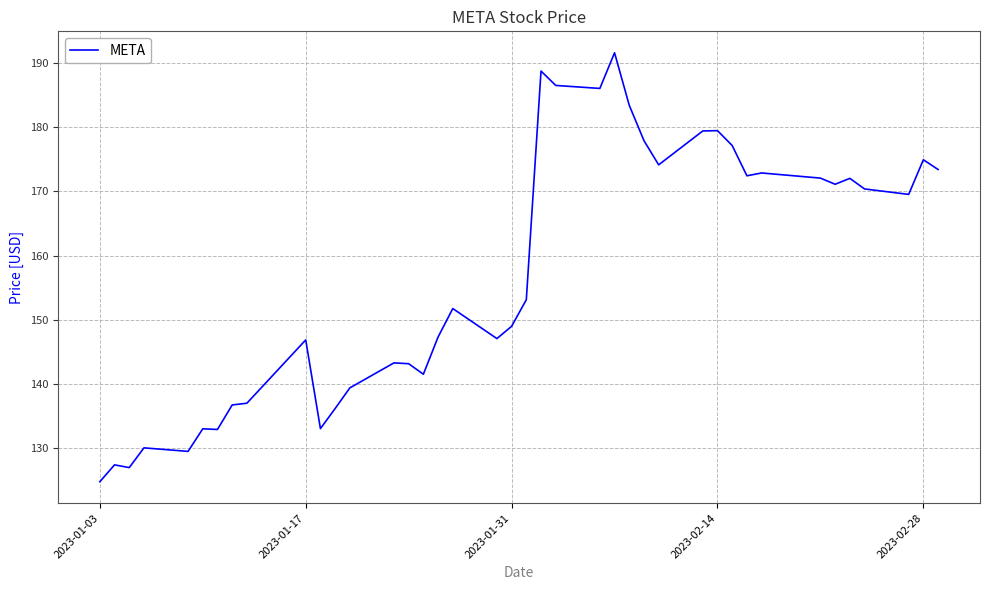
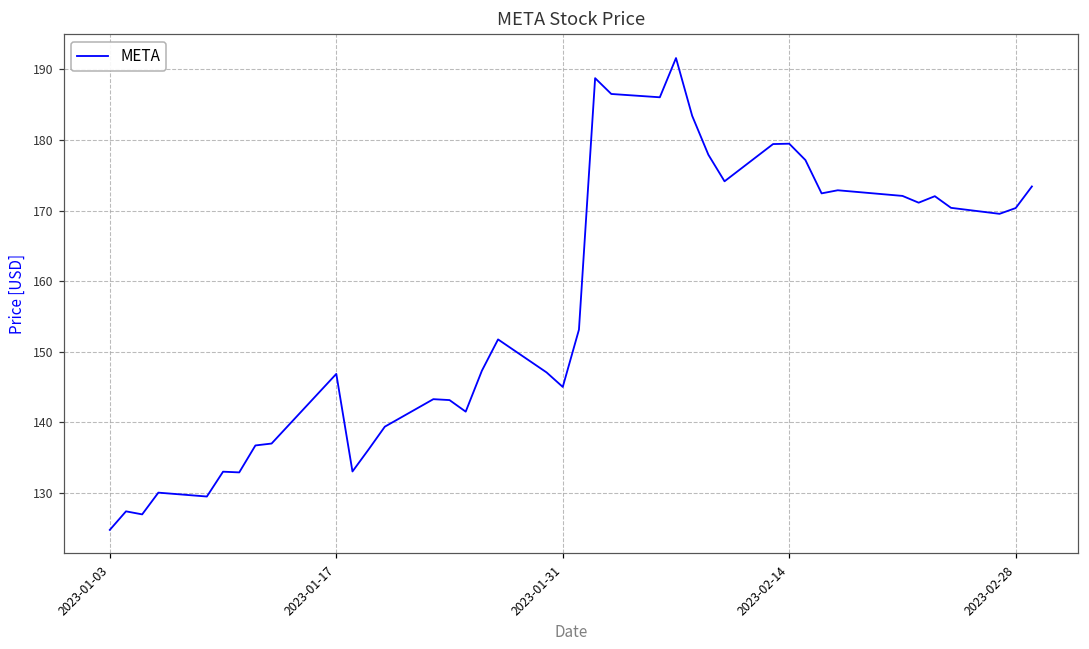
2023-01-31: 149 -> 145
2023-02-28: 175 -> 170
